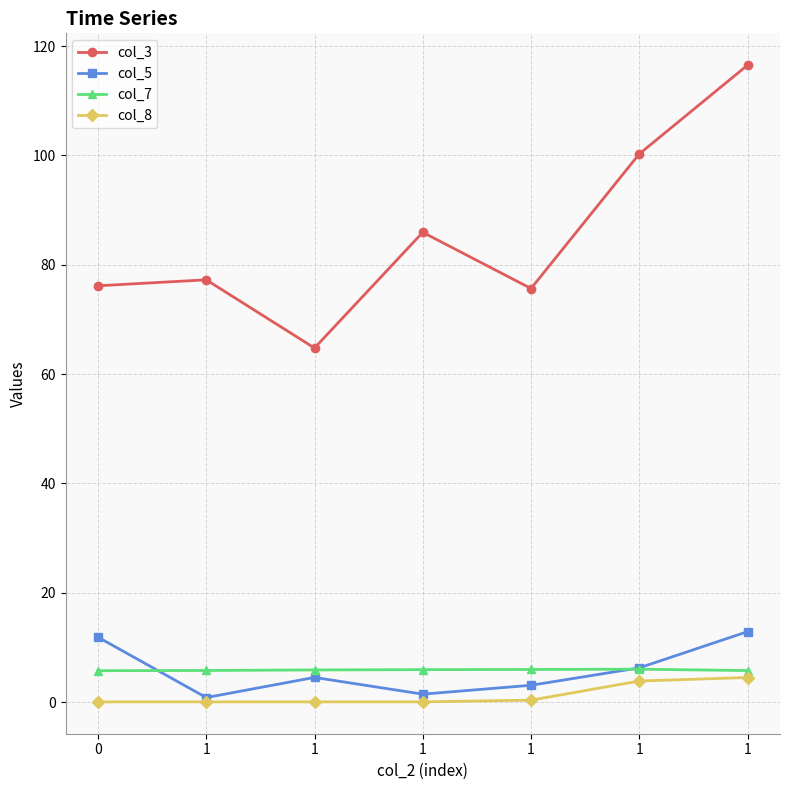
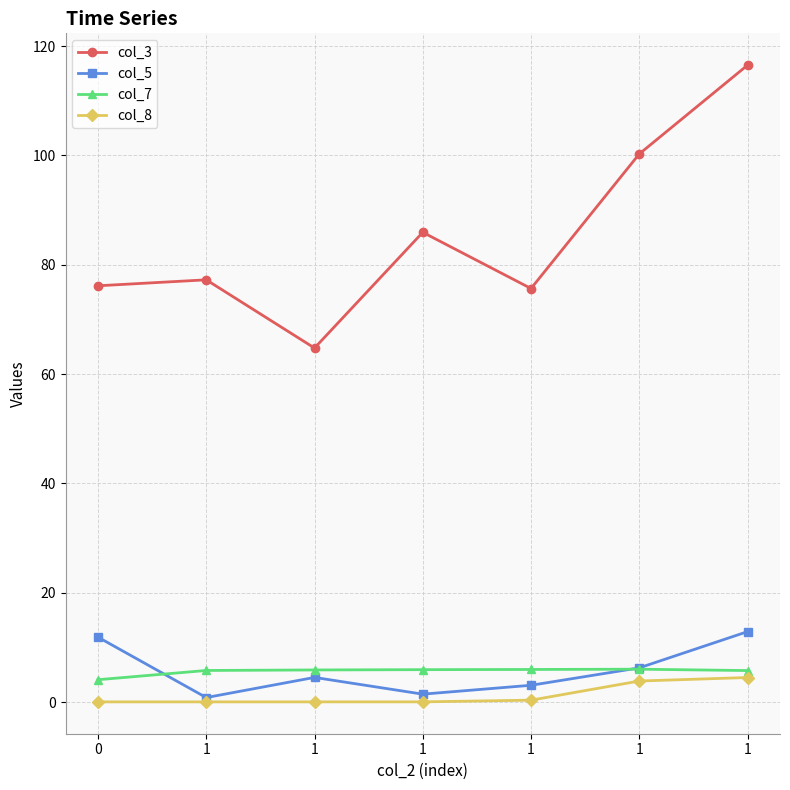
col_7, 0: 6 -> 4
